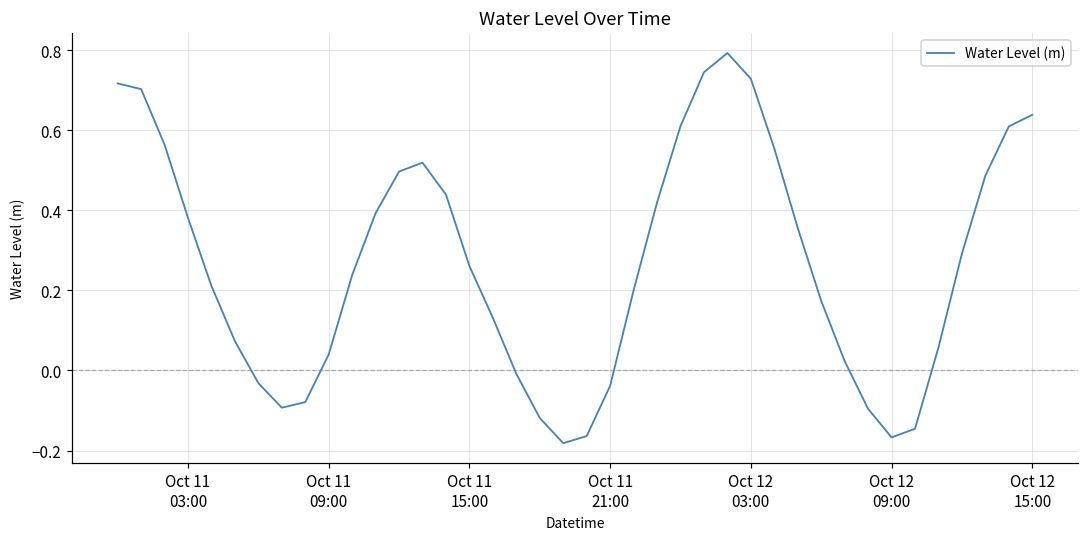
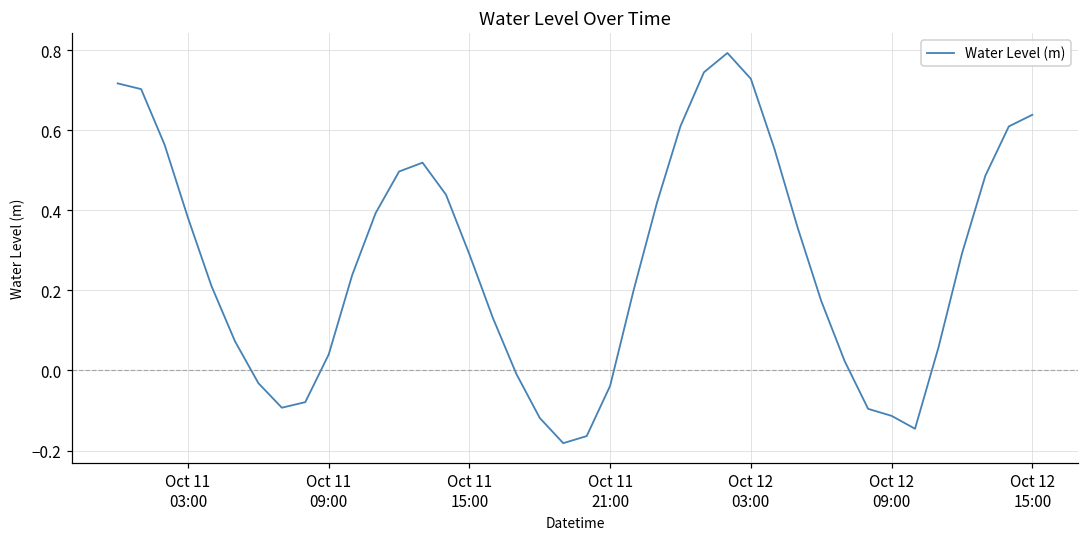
Oct 11 15:00: 0.26 -> 0.29
Oct 12 09:00: -0.17 -> -0.11
